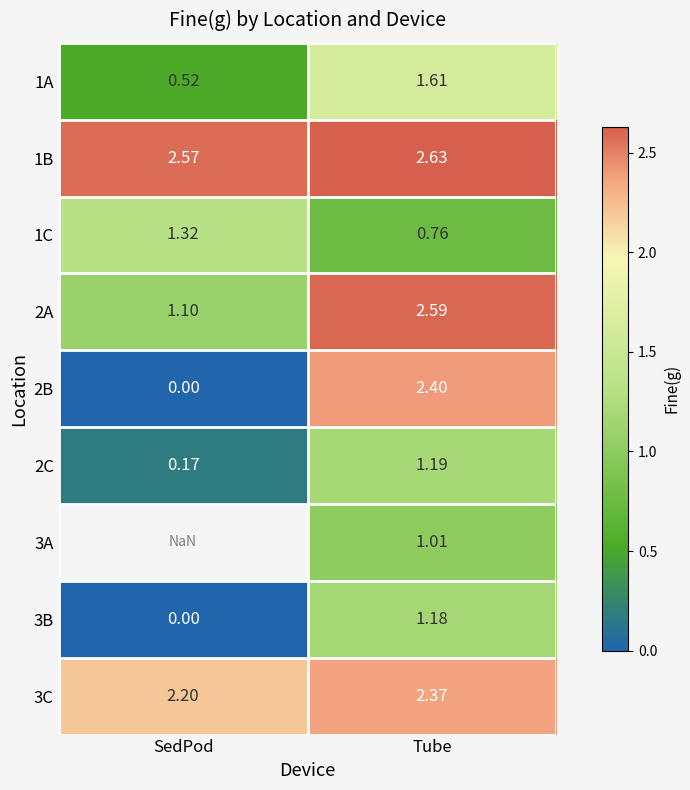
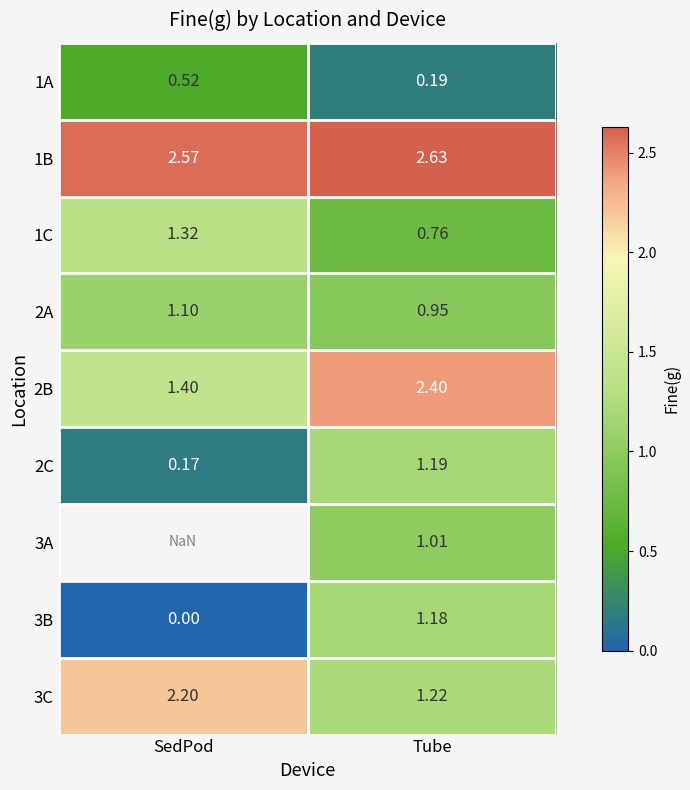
1A, Tube: 1.61 -> 0.19
2A, Tube: 2.59 -> 0.95
2B, SedPod: 0.00 -> 1.40
3C, Tube: 2.37 -> 1.22
